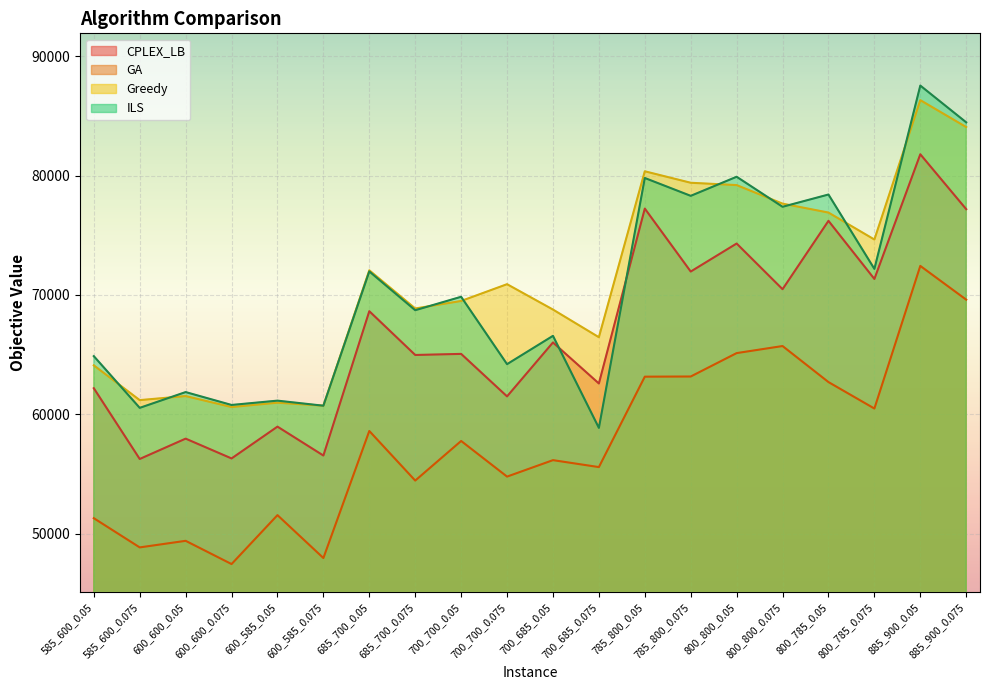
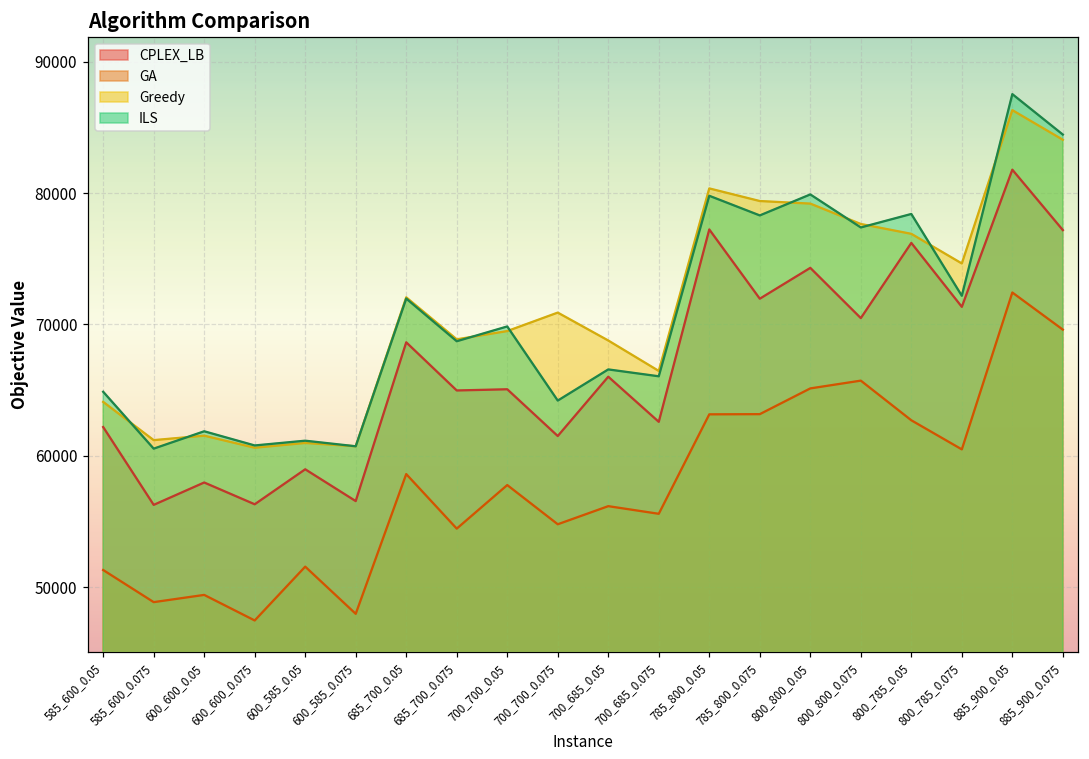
ILS, 700_685_0.075: 58900 -> 66100
